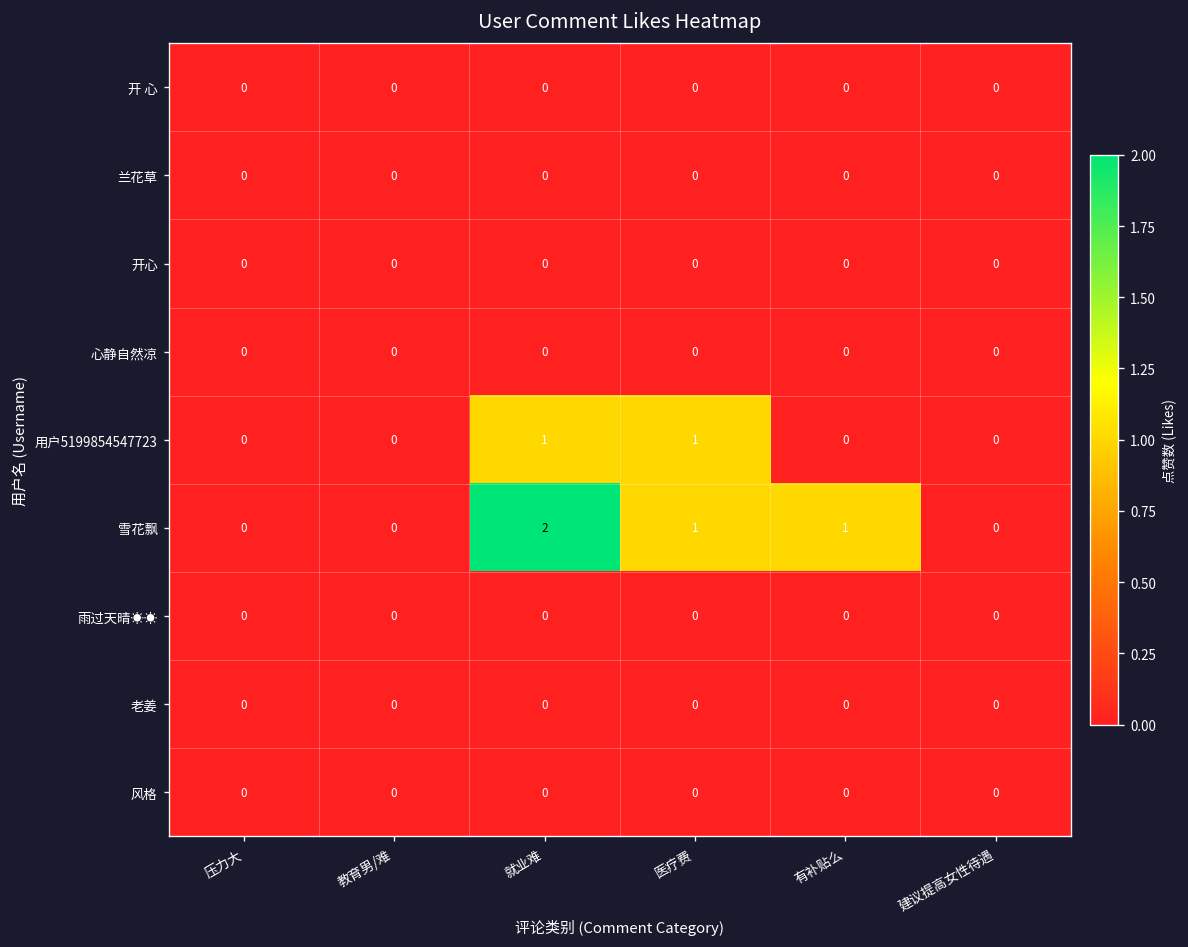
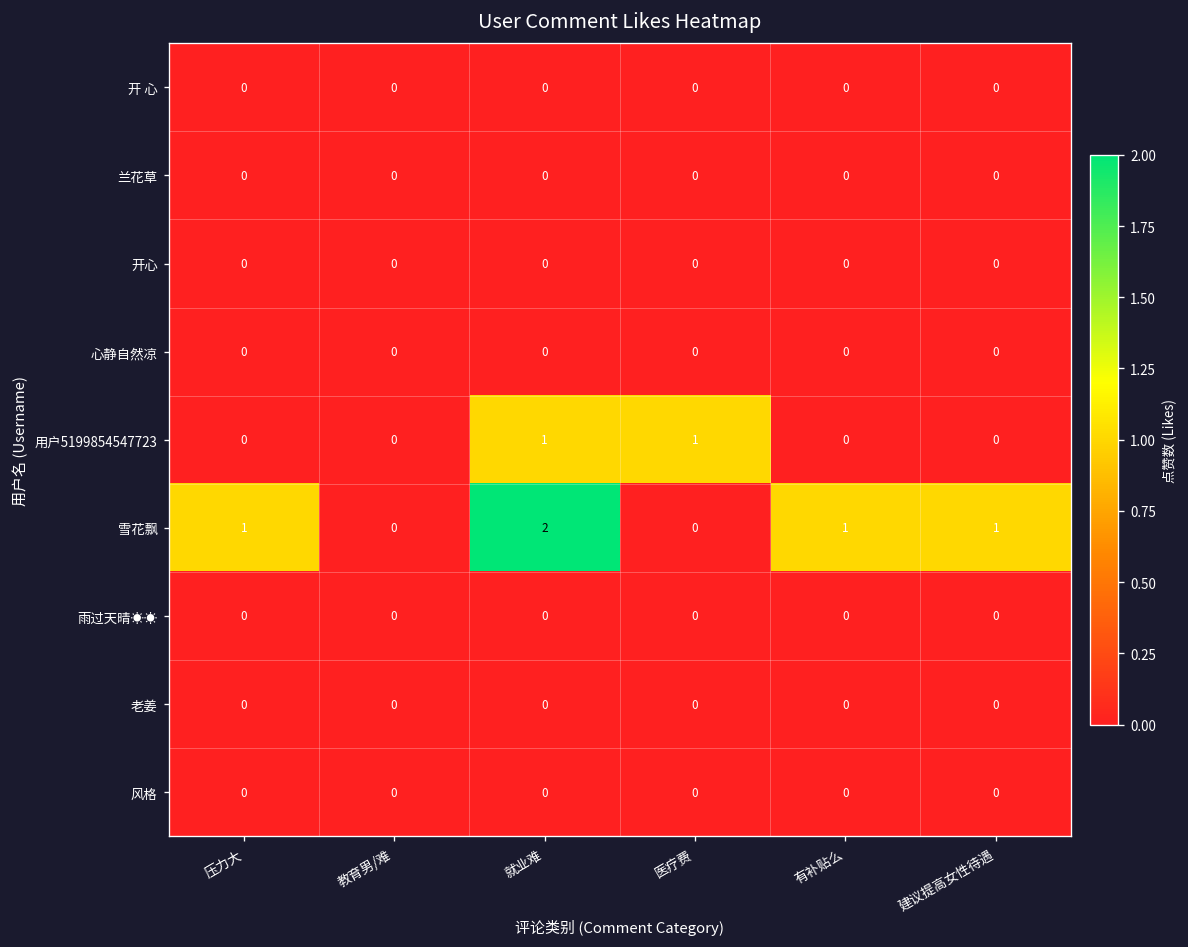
雪花飘, 压力大: 0 -> 1
雪花飘, 医疗费: 1 -> 0
雪花飘, 建议提高女性待遇: 0 -> 1
